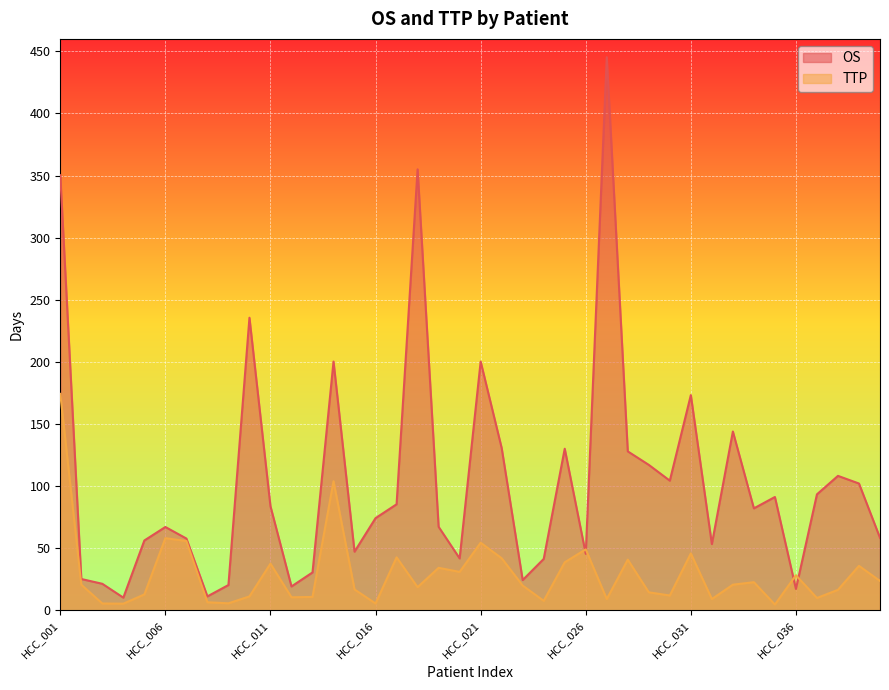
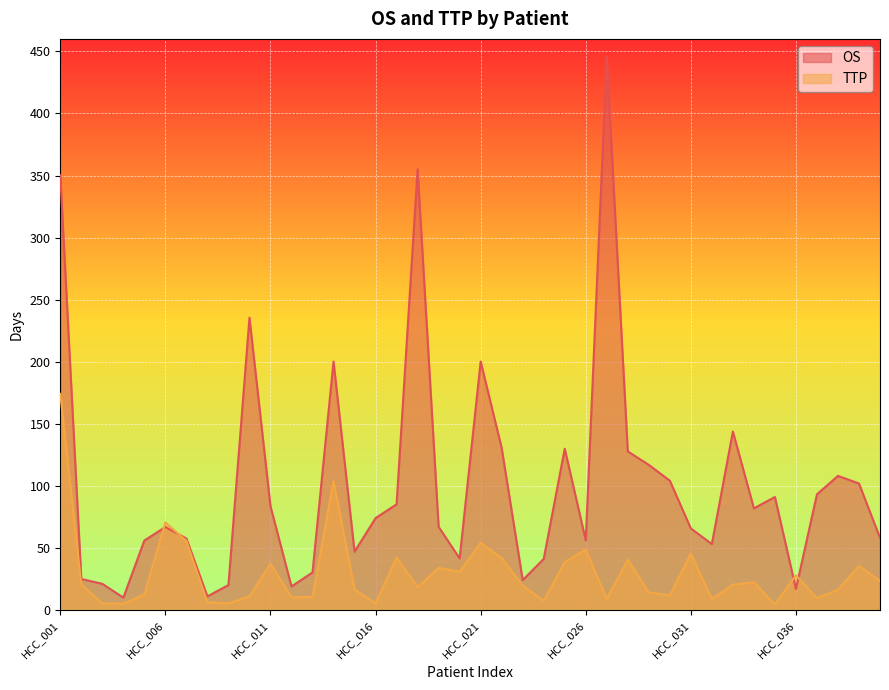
TTP, HCC_006: 58 -> 71
OS, HCC_026: 46 -> 56
OS, HCC_031: 173 -> 66
